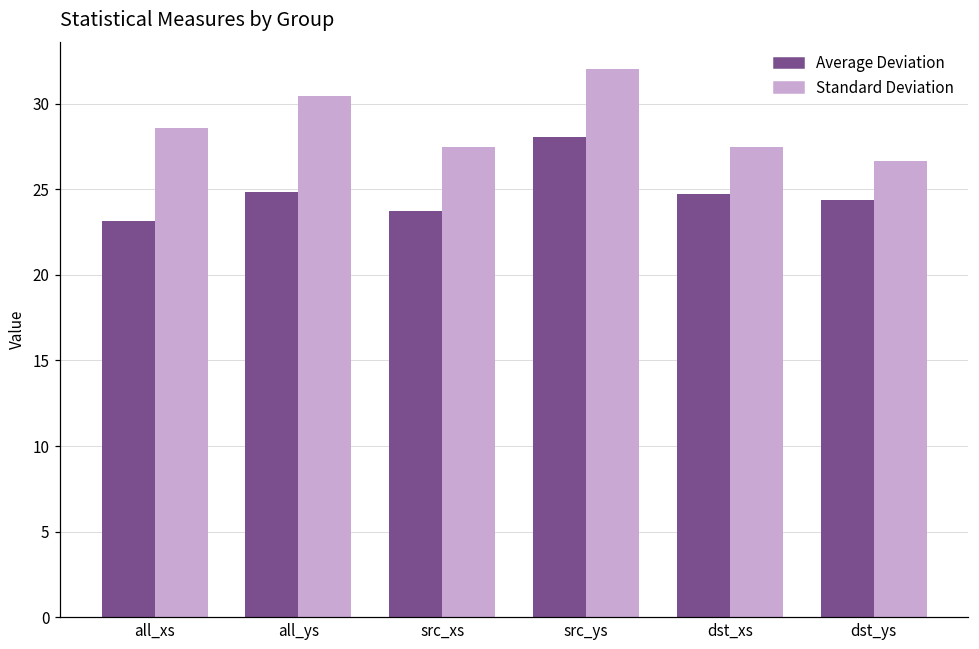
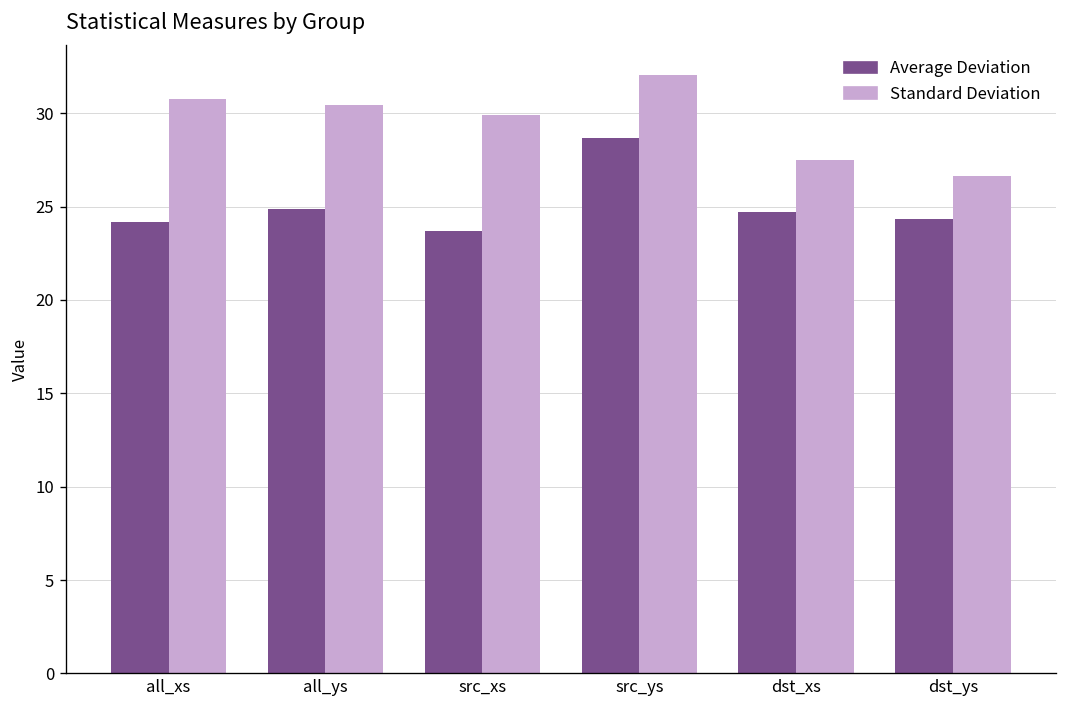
Average Deviation, all_xs: 23.1 -> 24.2
Standard Deviation, all_xs: 28.6 -> 30.7
Standard Deviation, src_xs: 27.5 -> 29.9
Average Deviation, src_ys: 28.0 -> 28.7
